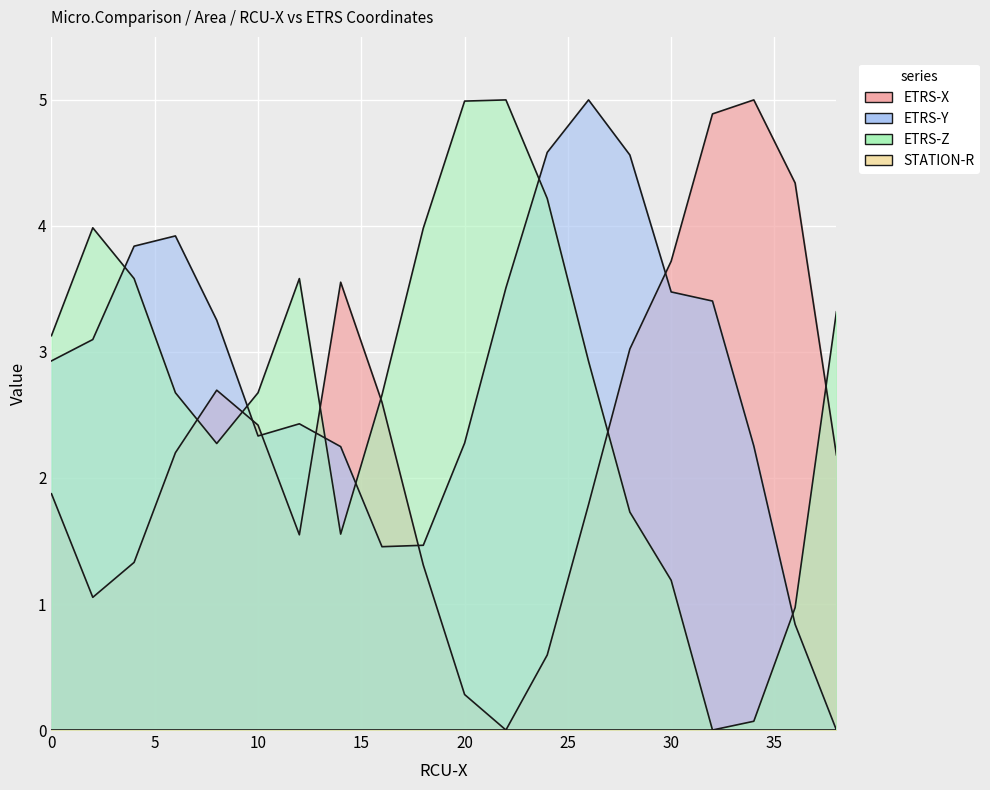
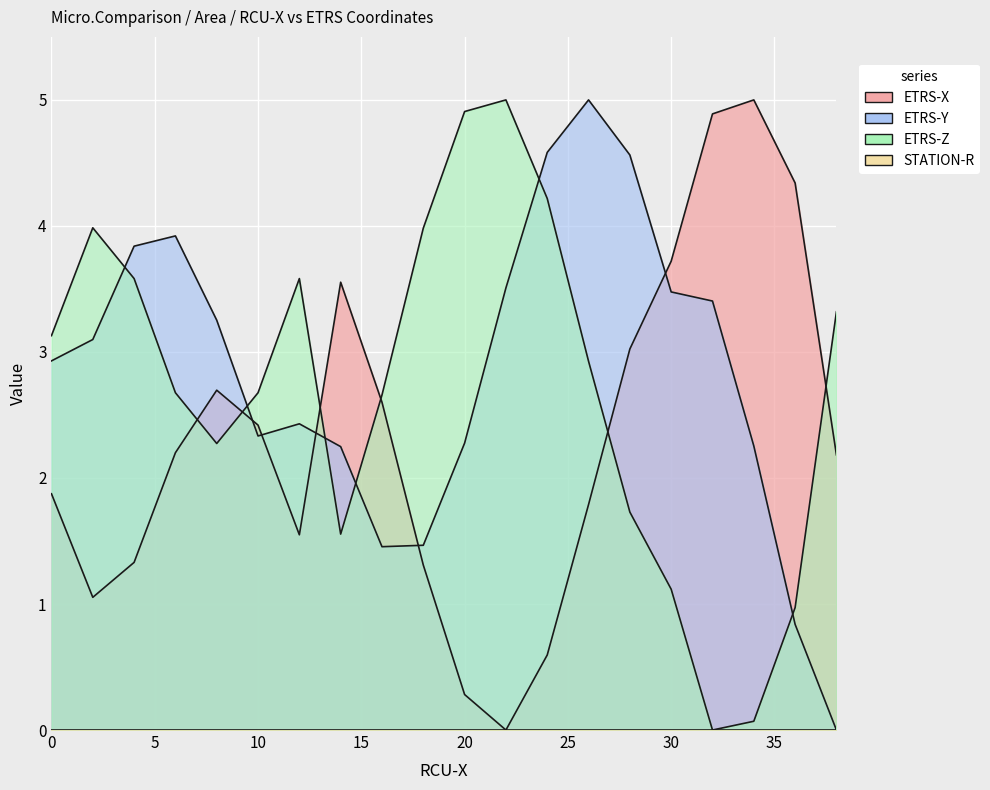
ETRS-Z, 20: 4.99 -> 4.91
ETRS-Z, 30: 1.19 -> 1.12
